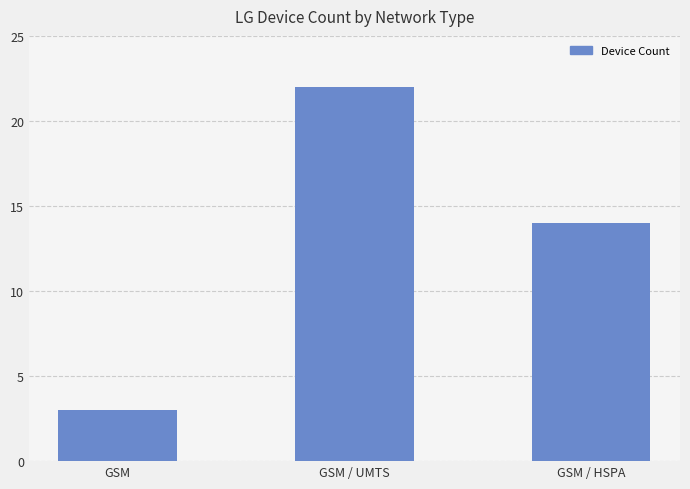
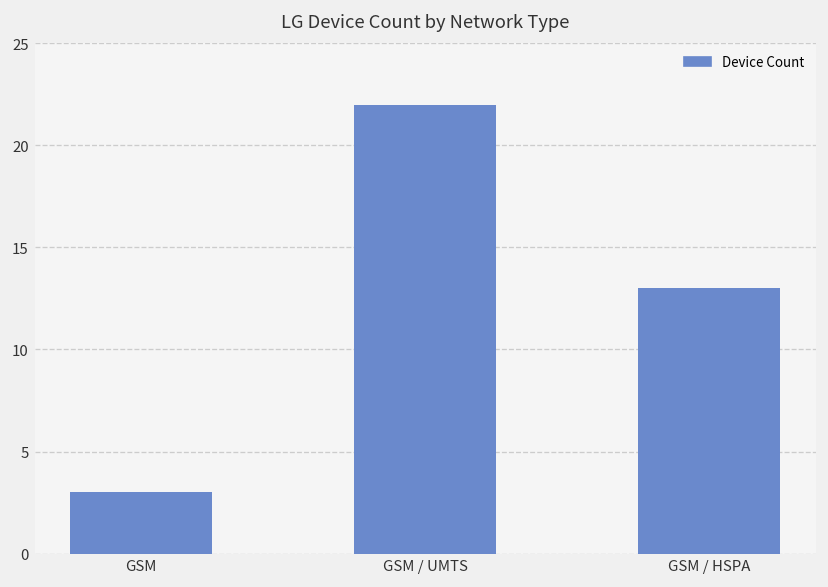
GSM / HSPA: 14 -> 13
